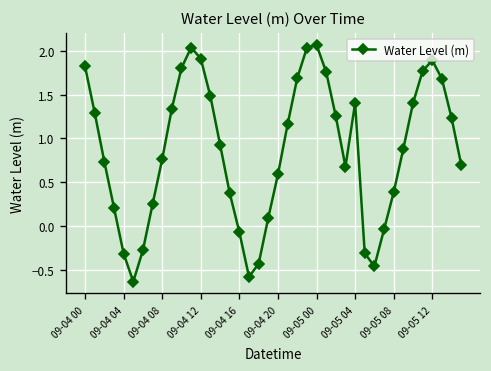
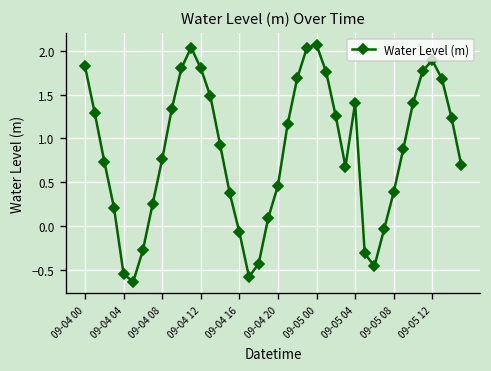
09-04 04: -0.3 -> -0.5
09-04 12: 1.9 -> 1.8
09-04 20: 0.6 -> 0.5
